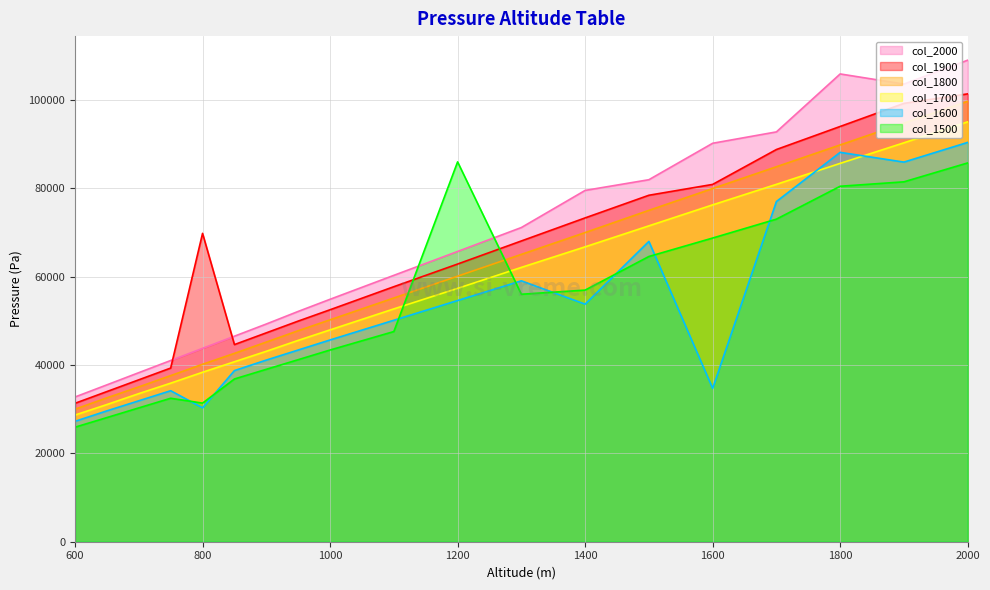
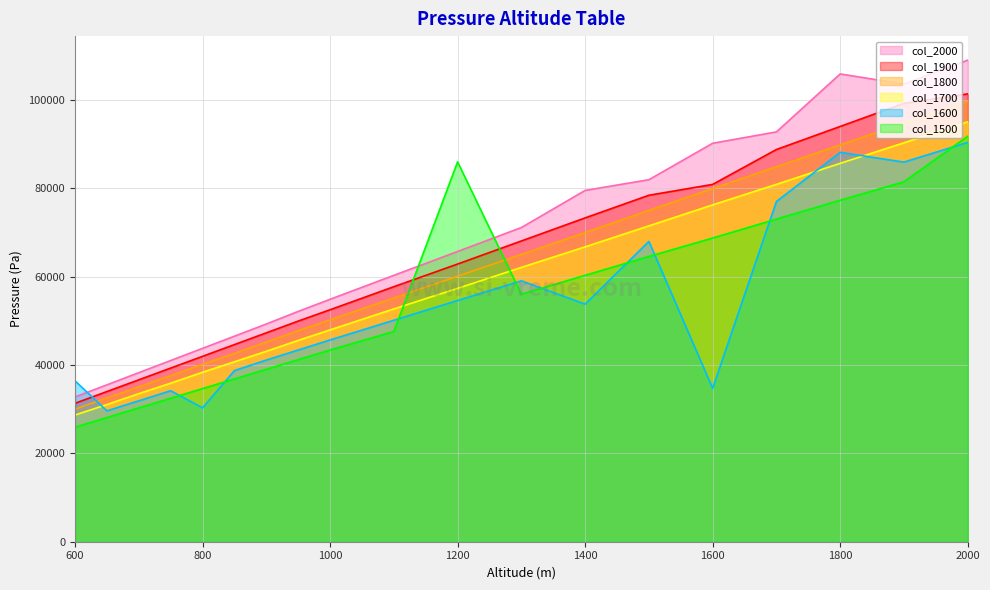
col_1600, 600: 27000 -> 36000
col_1900, 800: 70000 -> 42000
col_1500, 800: 31000 -> 35000
col_1500, 1400: 57000 -> 60000
col_1500, 1800: 81000 -> 77000
col_1500, 2000: 86000 -> 92000
